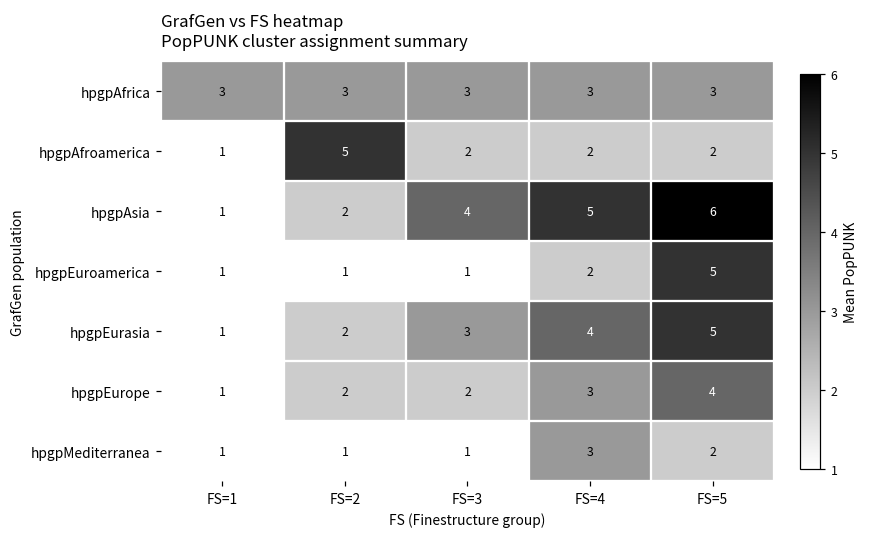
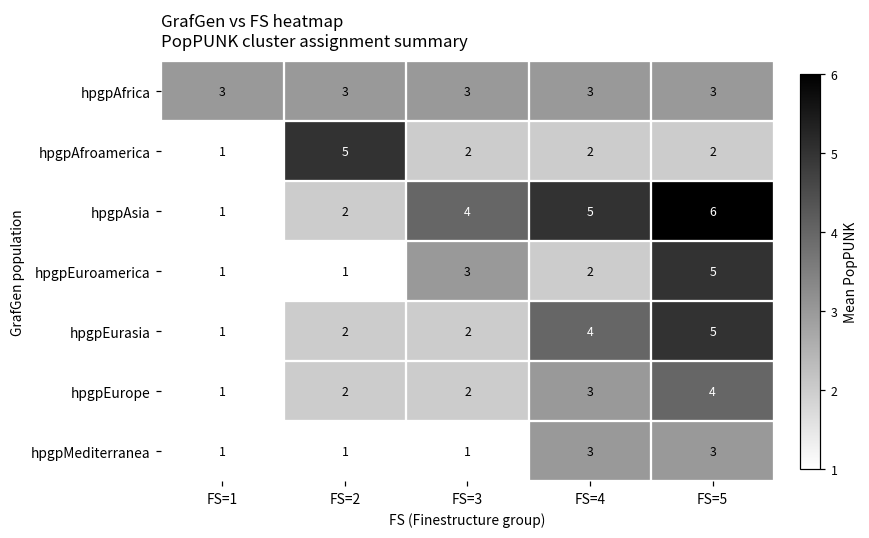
hpgpEuroamerica, FS=3: 1 -> 3
hpgpEurasia, FS=3: 3 -> 2
hpgpMediterranea, FS=5: 2 -> 3
